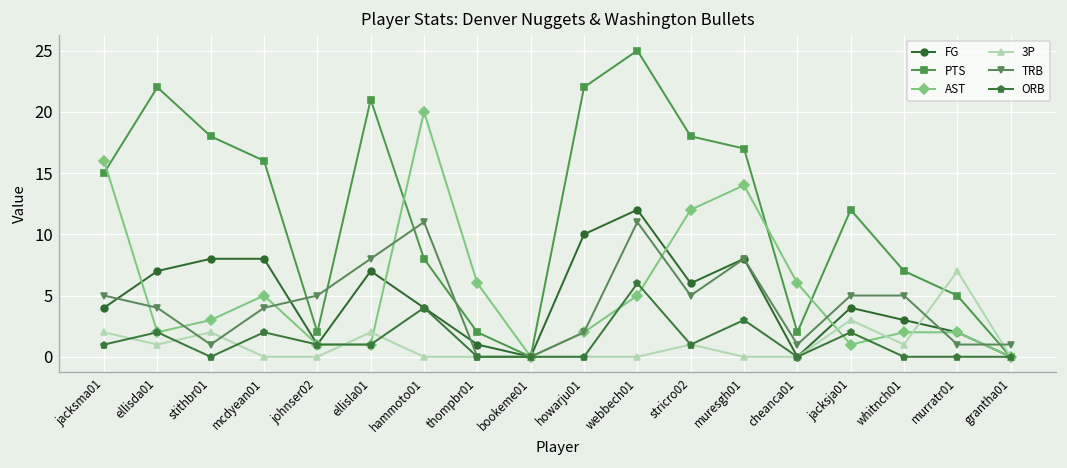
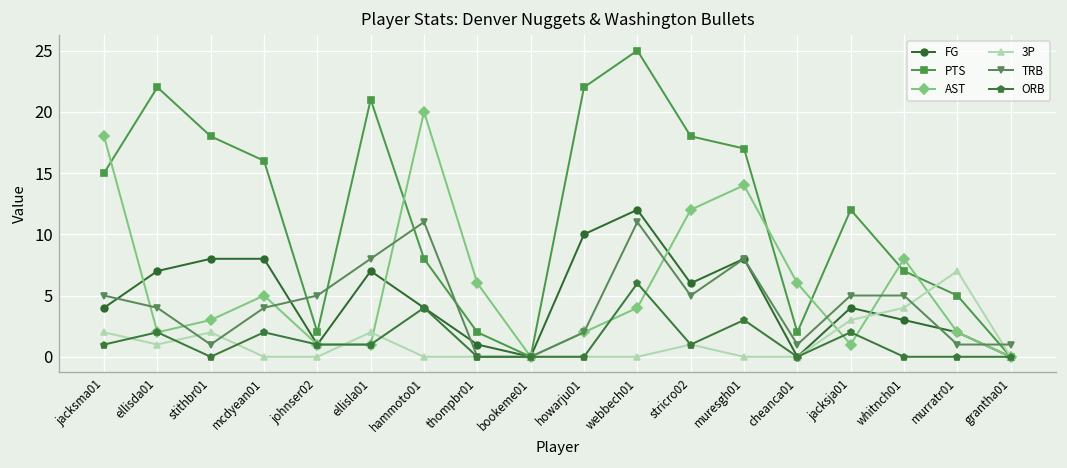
AST, jacksma01: 16 -> 18
AST, webbech01: 5 -> 4
AST, whitnch01: 2 -> 8
3P, whitnch01: 1 -> 4
